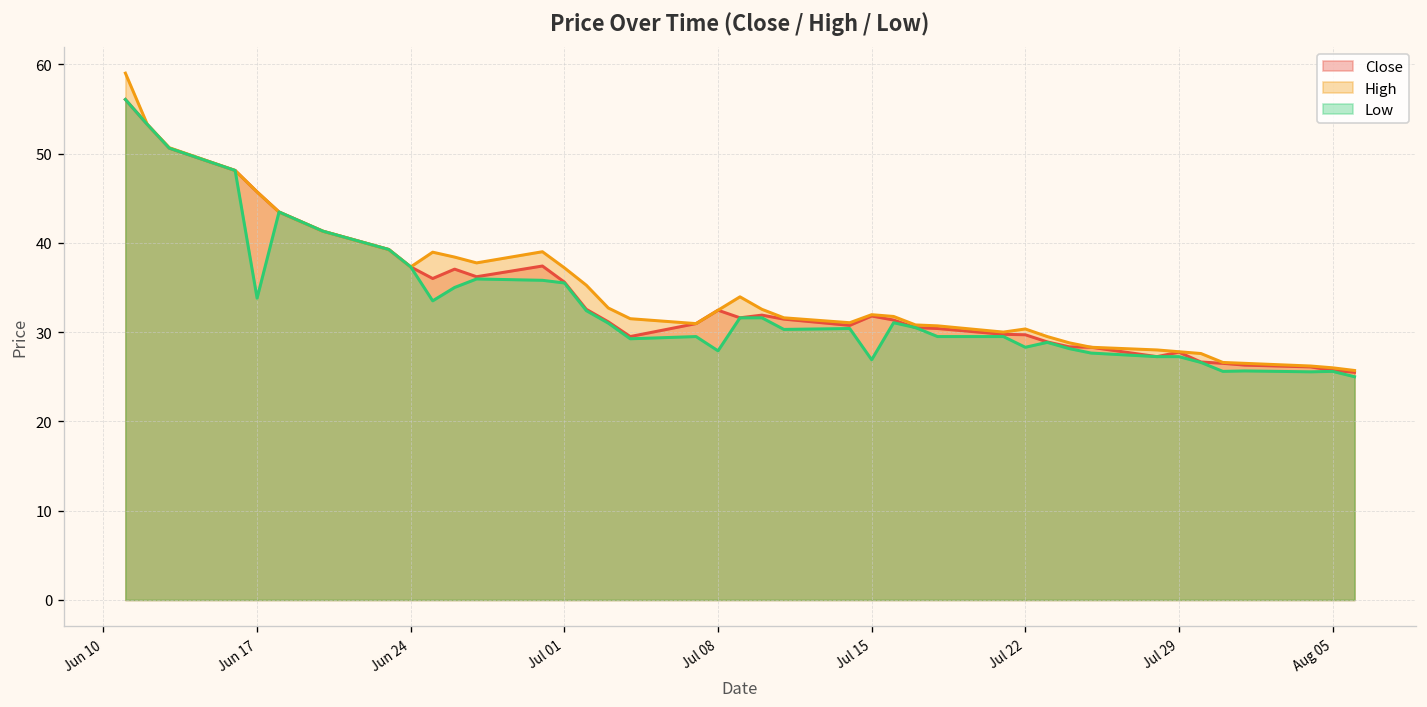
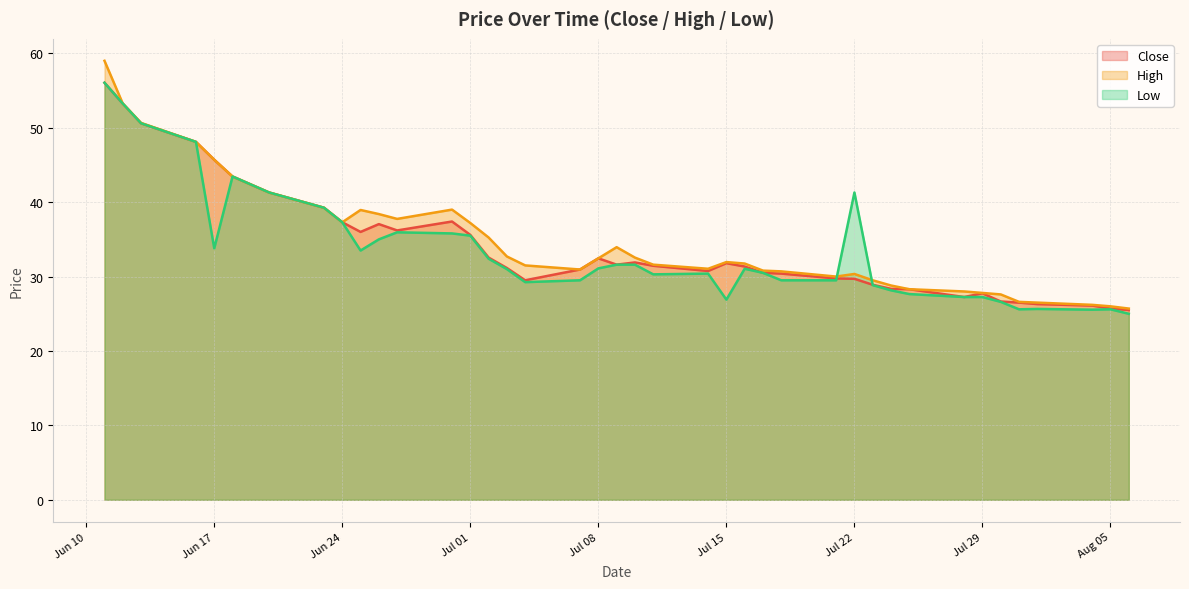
Low, Jul 08: 28 -> 31
Low, Jul 22: 28 -> 41
